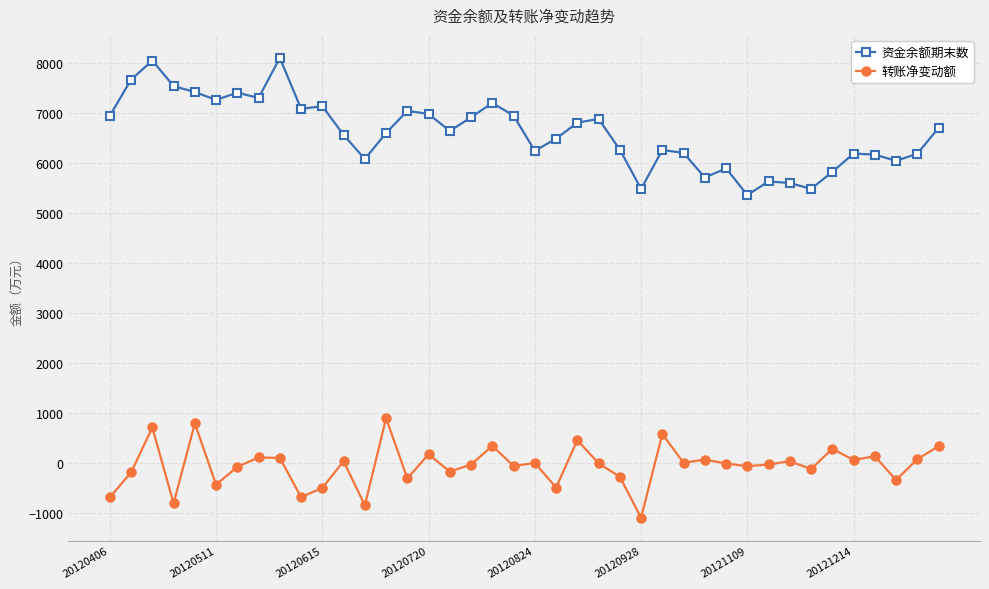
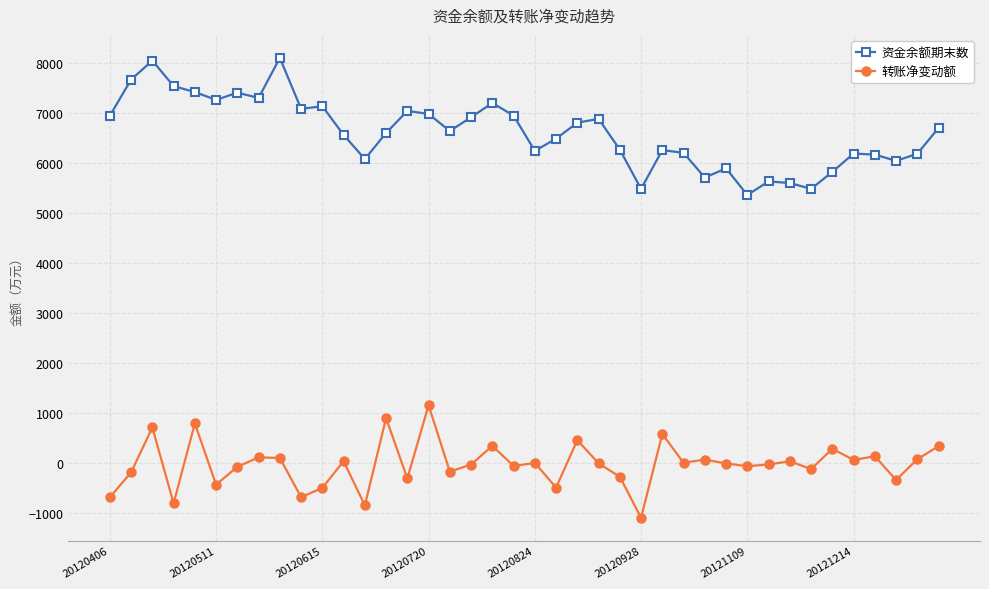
转账净变动额, 20120720: 200 -> 1200
